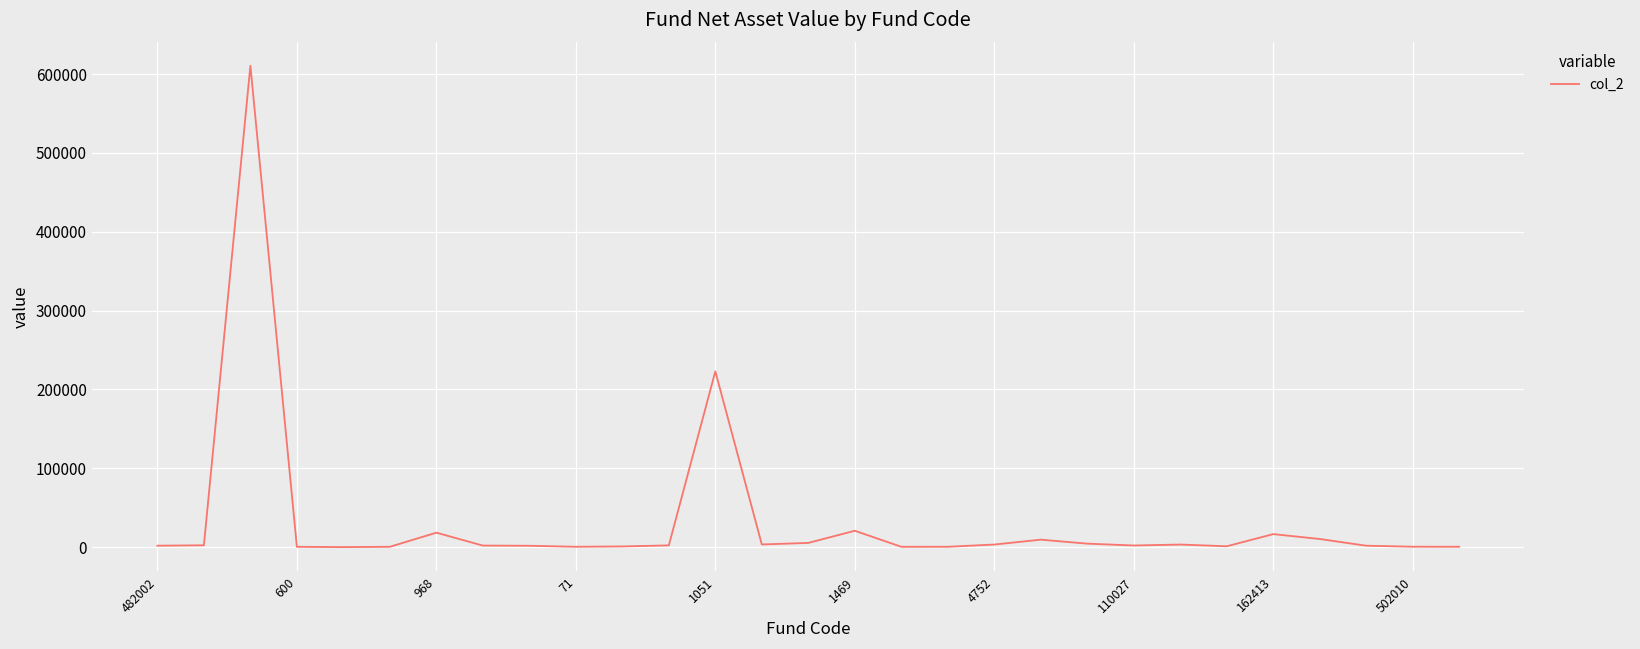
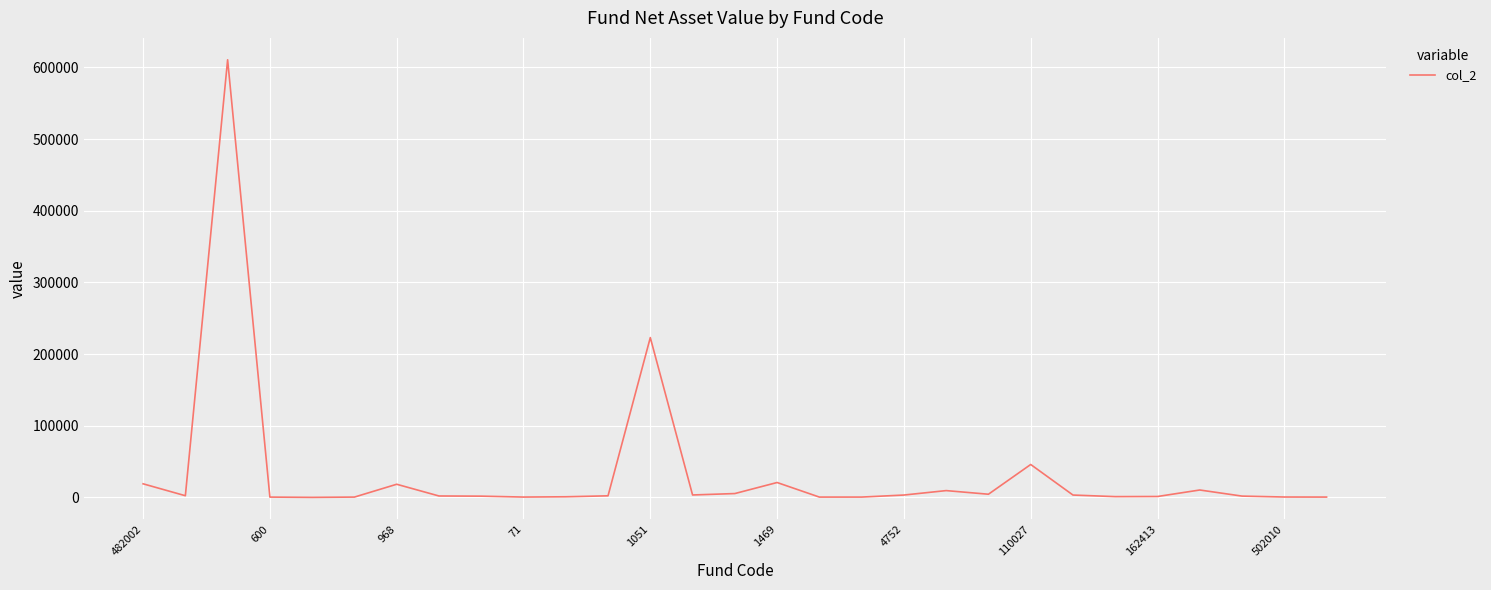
482002: 0 -> 20000
110027: 0 -> 50000
162413: 20000 -> 0
